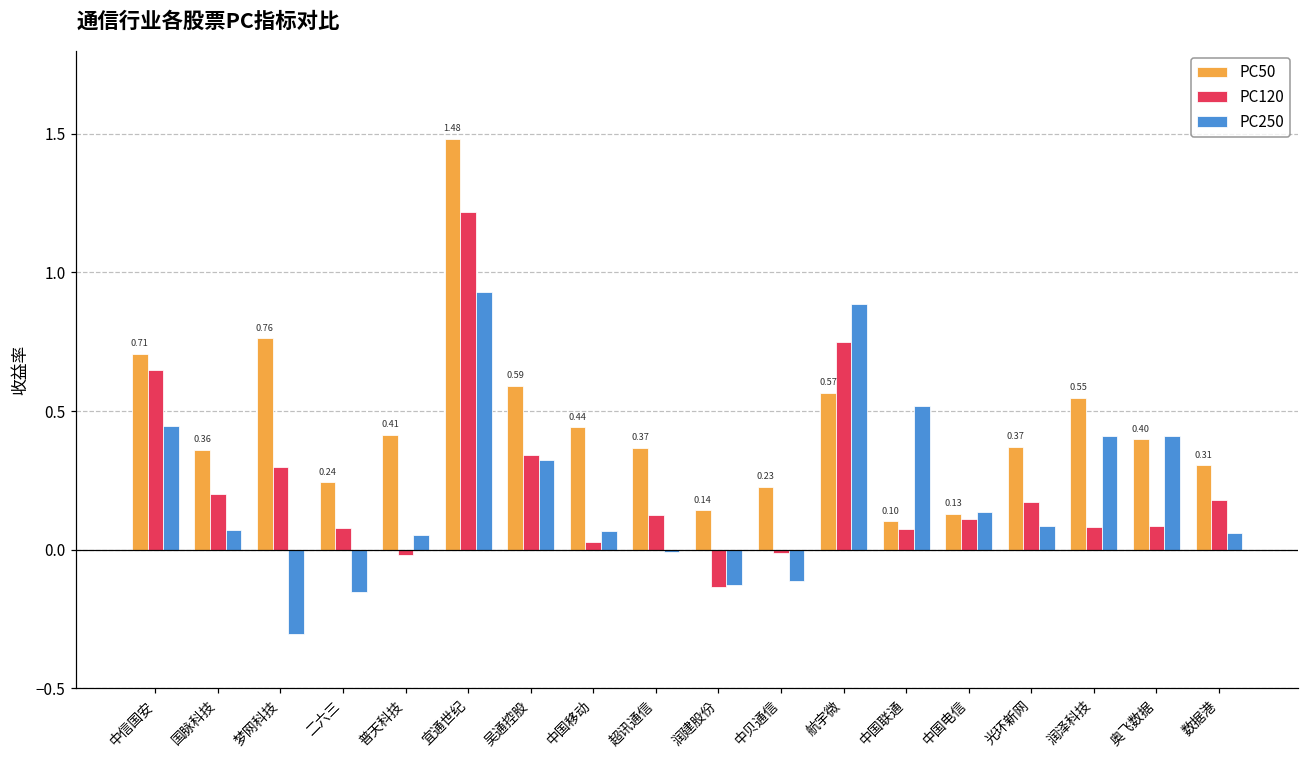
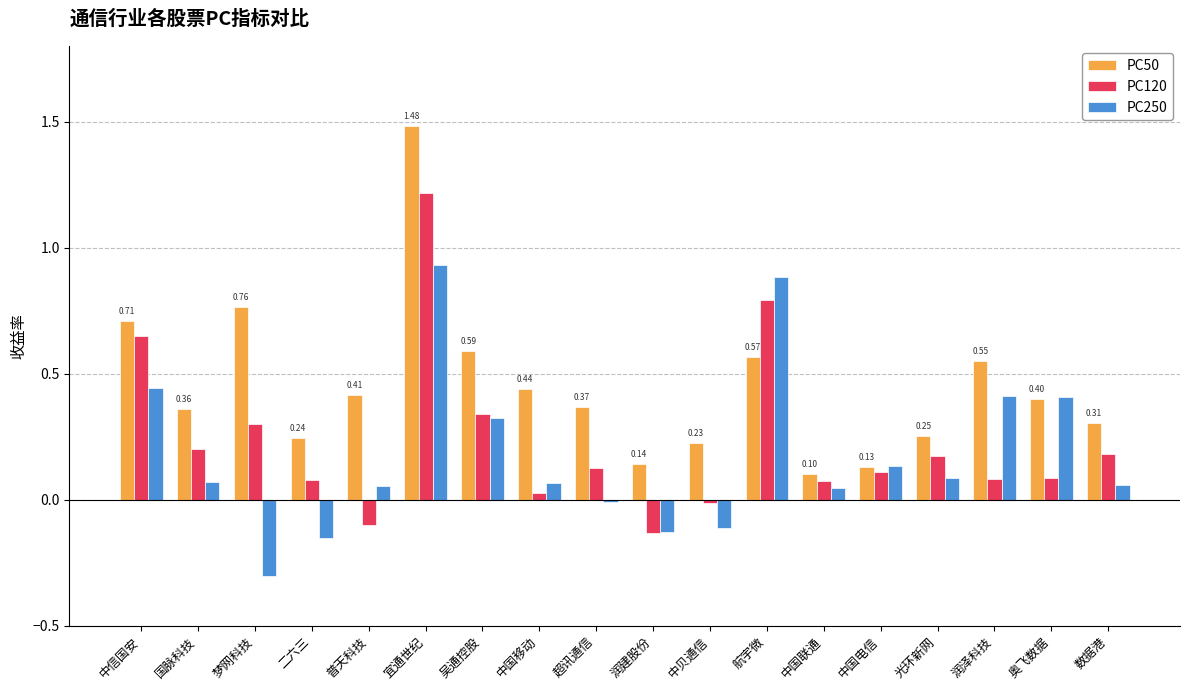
PC120, 普天科技: -0.02 -> -0.10
PC120, 航宇微: 0.75 -> 0.79
PC250, 中国联通: 0.52 -> 0.05
PC50, 光环新网: 0.37 -> 0.25
